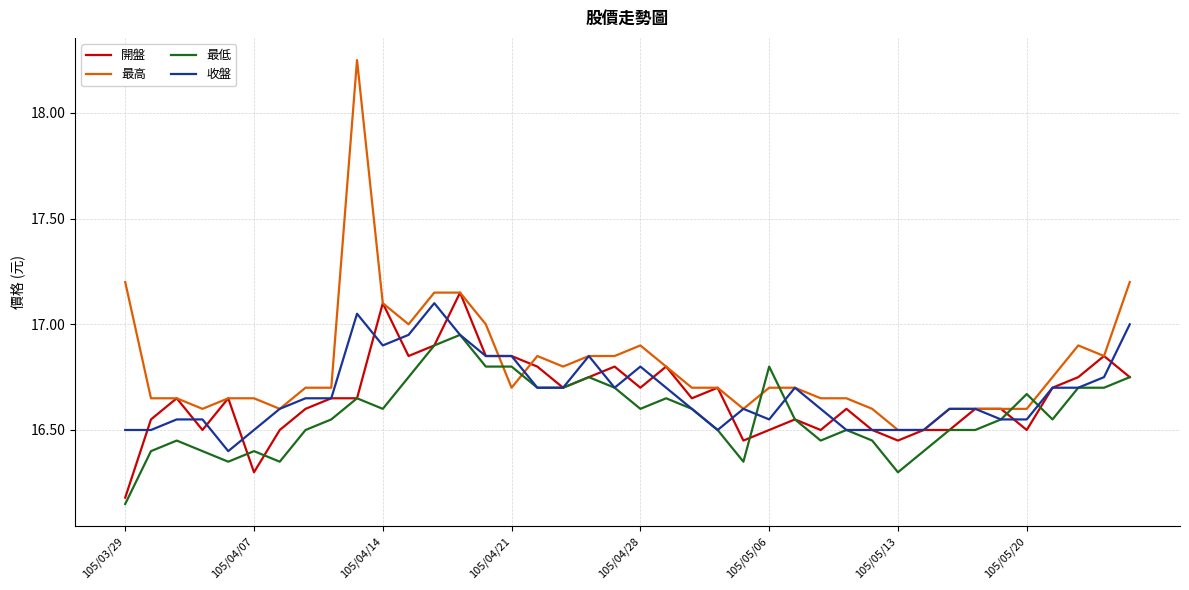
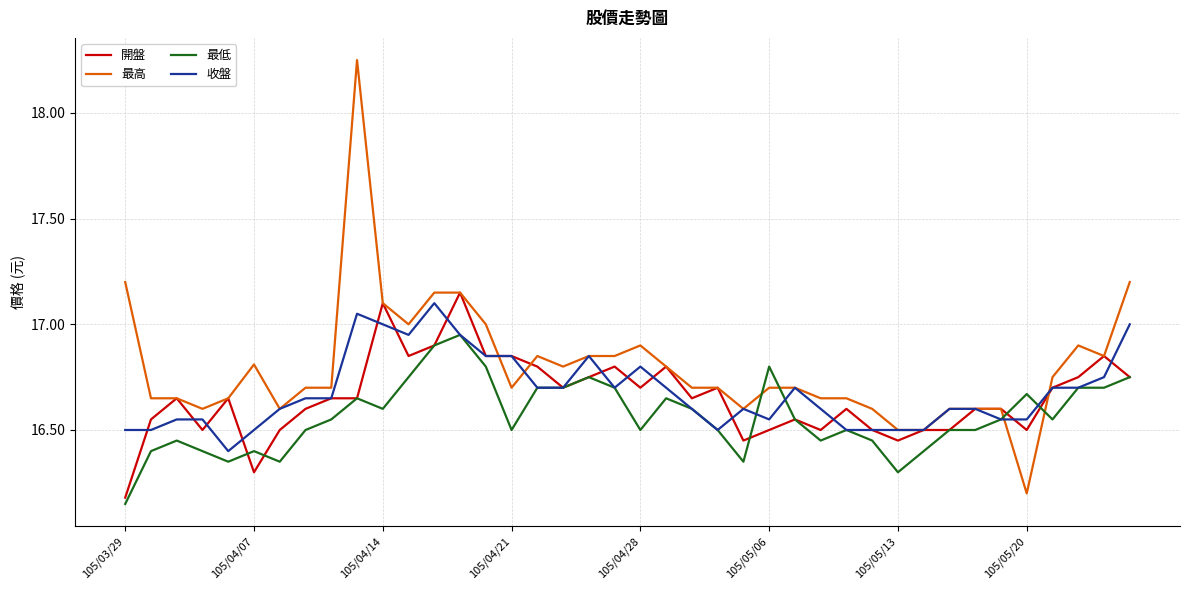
最高, 105/04/07: 16.65 -> 16.81
收盤, 105/04/14: 16.9 -> 17.0
最低, 105/04/21: 16.8 -> 16.5
最低, 105/04/28: 16.6 -> 16.5
最高, 105/05/20: 16.6 -> 16.2
